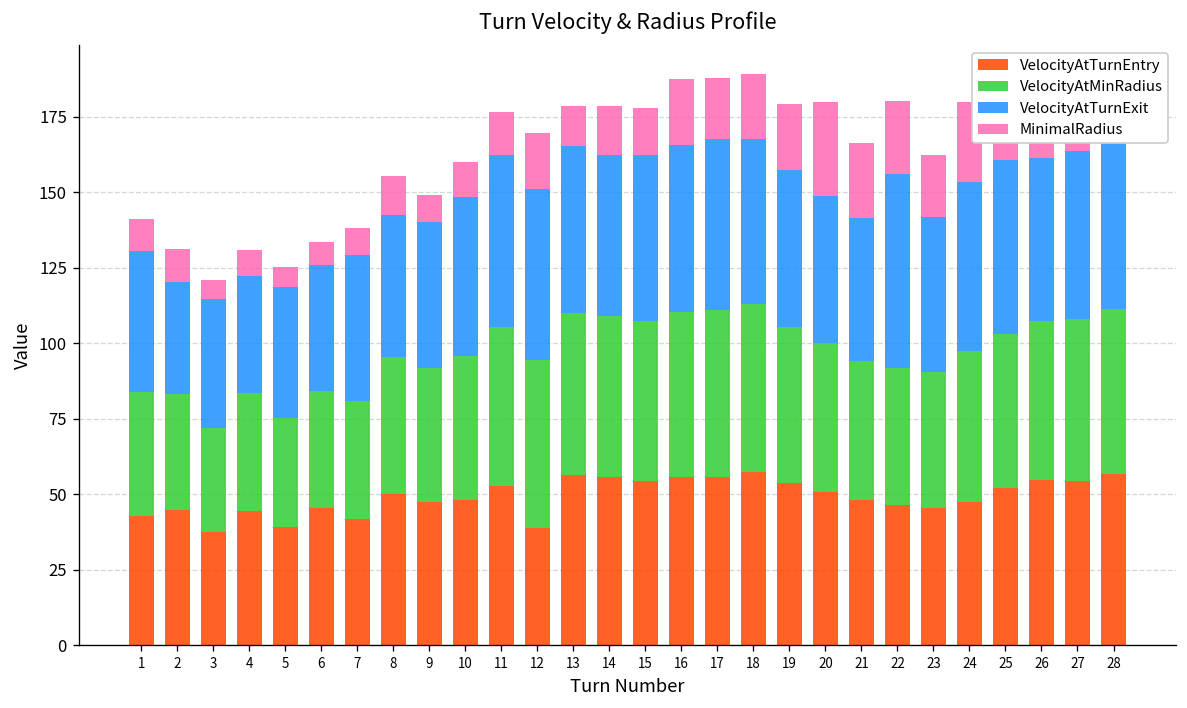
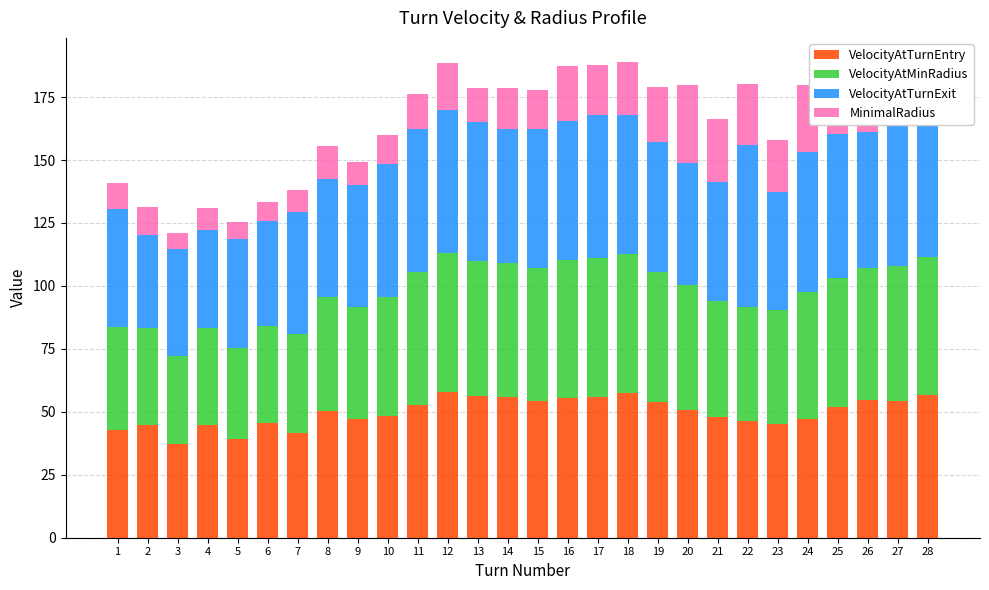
VelocityAtTurnEntry, 12: 39 -> 58
VelocityAtTurnExit, 23: 51 -> 47
